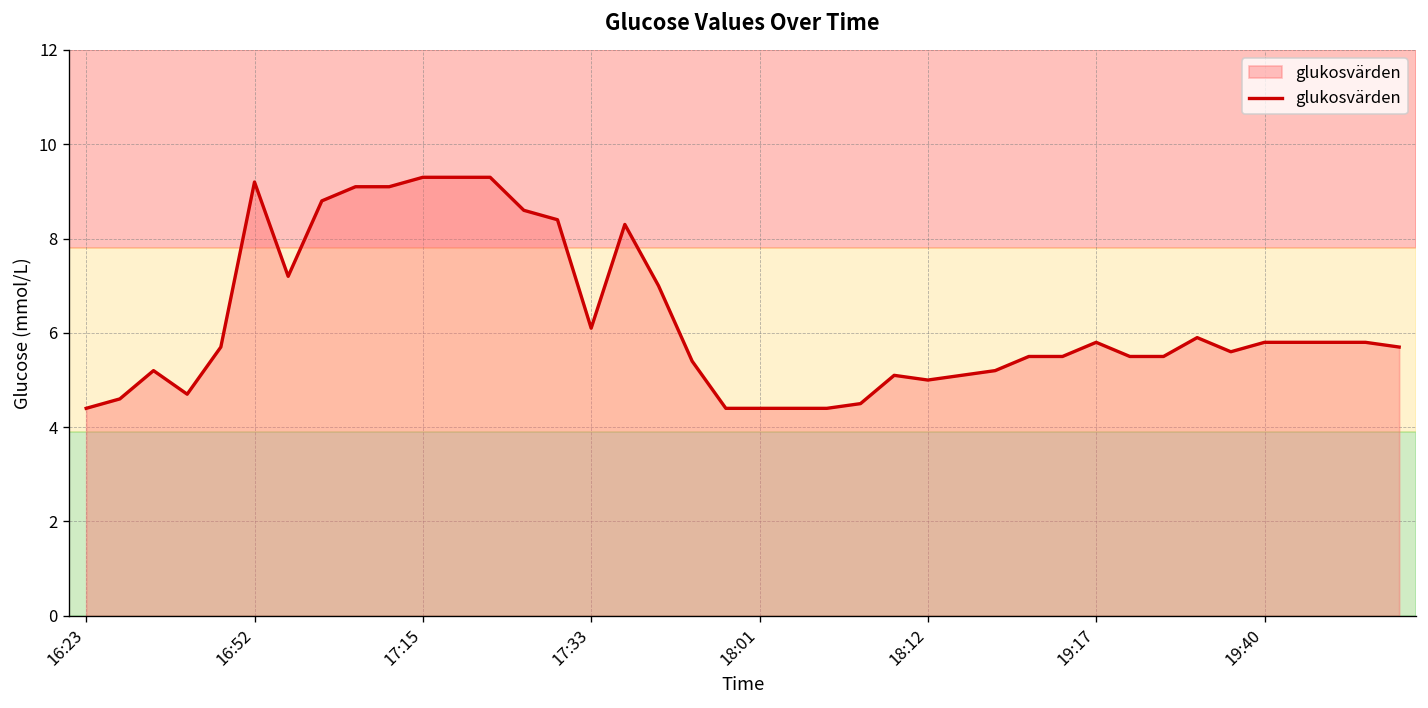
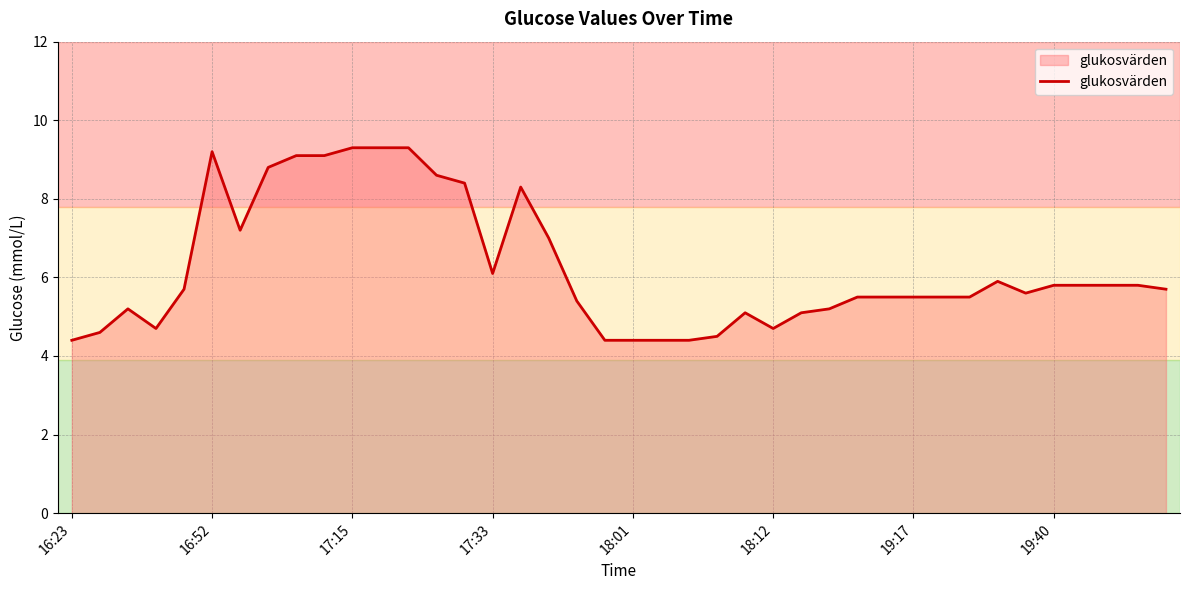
18:12: 5.0 -> 4.7
19:17: 5.8 -> 5.5
